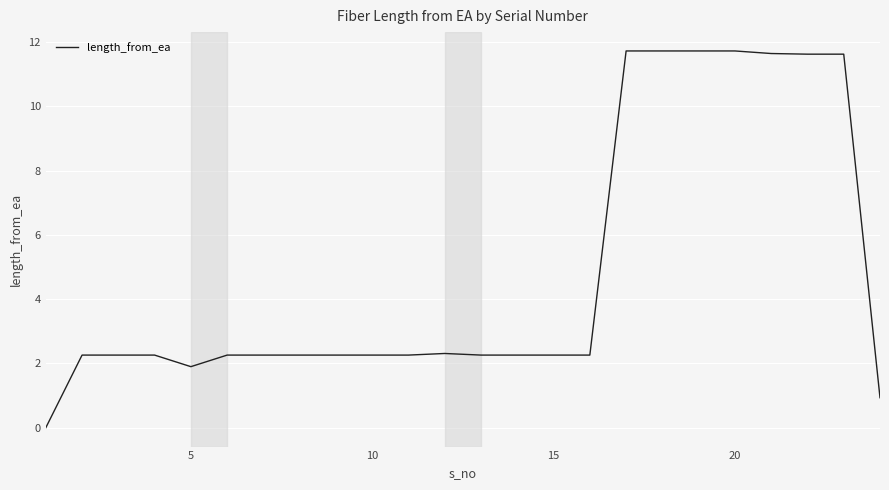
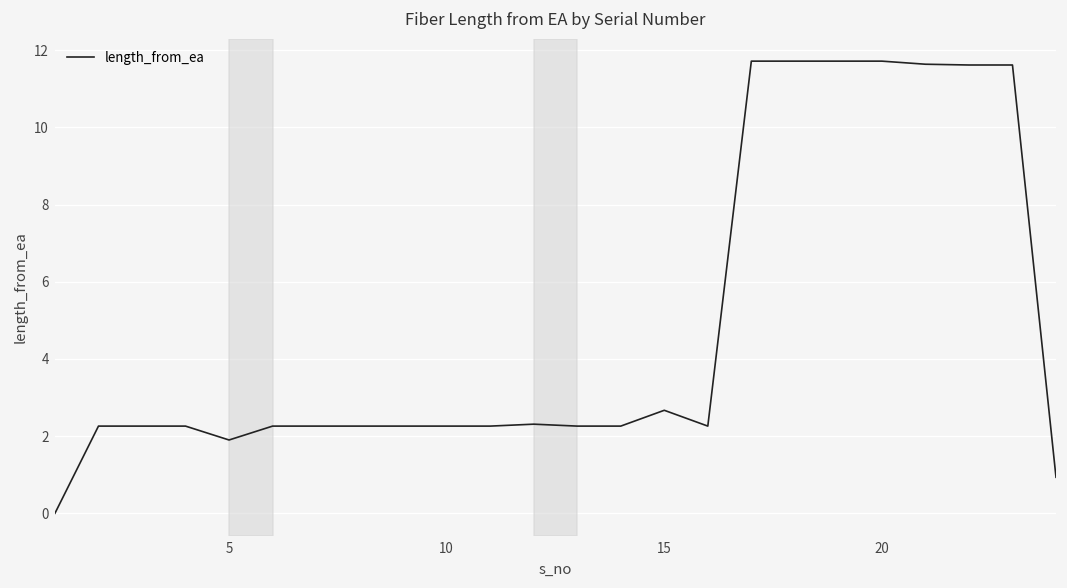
15: 2.3 -> 2.7
